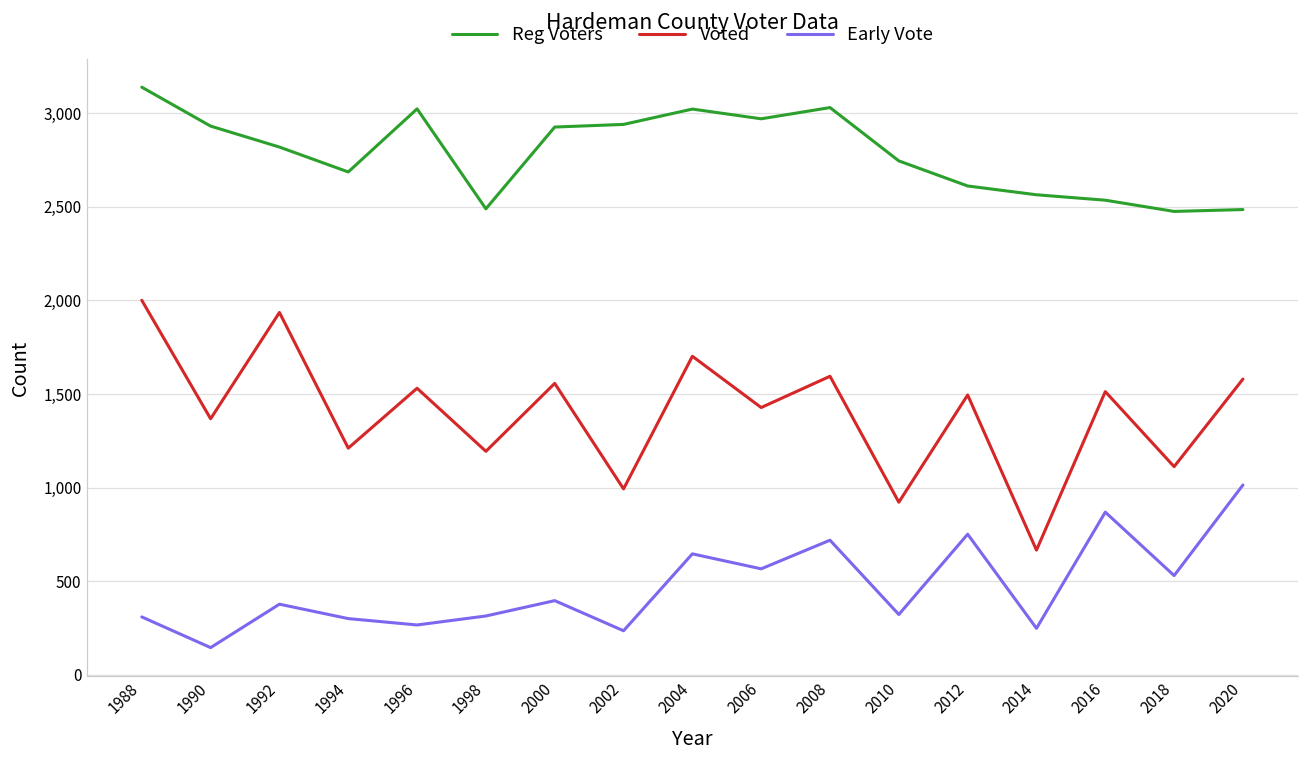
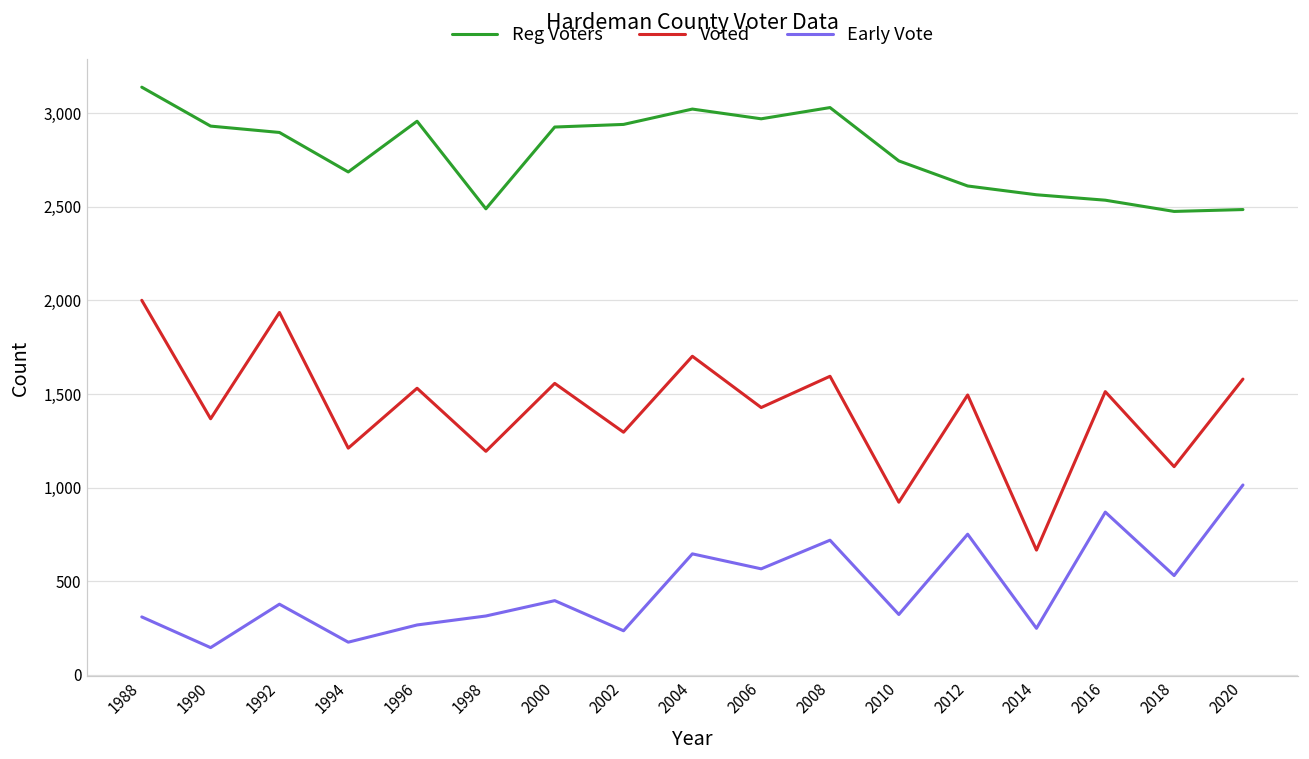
Reg Voters, 1992: 2,820 -> 2,900
Early Vote, 1994: 300 -> 170
Reg Voters, 1996: 3,020 -> 2,960
Voted, 2002: 990 -> 1,300
